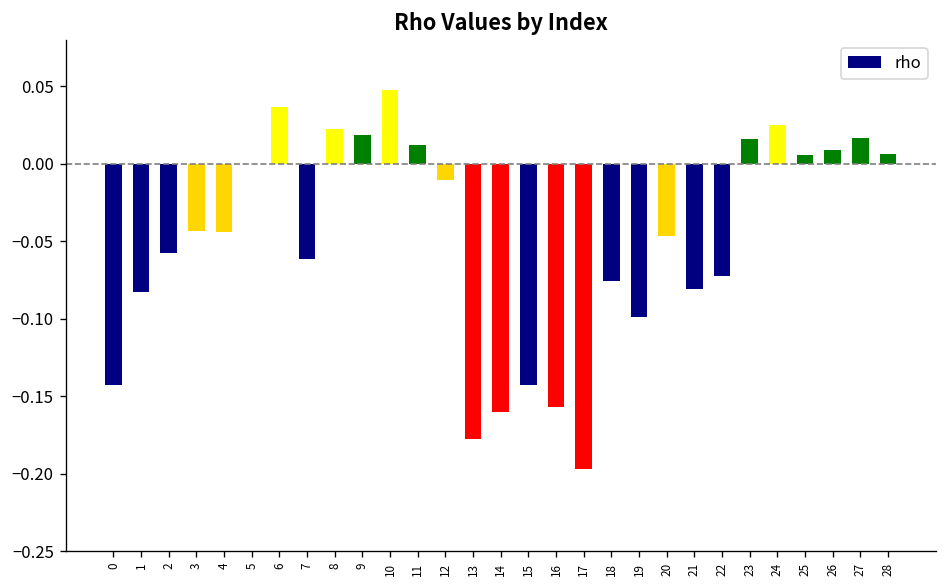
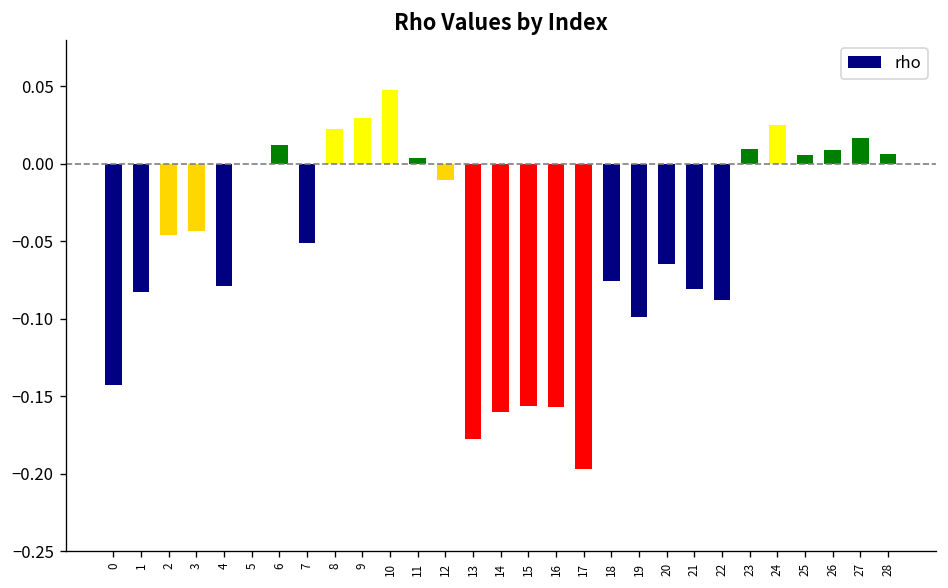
2: -0.057 -> -0.046
4: -0.044 -> -0.079
6: 0.036 -> 0.012
7: -0.061 -> -0.051
9: 0.019 -> 0.030
11: 0.012 -> 0.004
15: -0.143 -> -0.156
20: -0.046 -> -0.065
22: -0.073 -> -0.088
23: 0.016 -> 0.010
